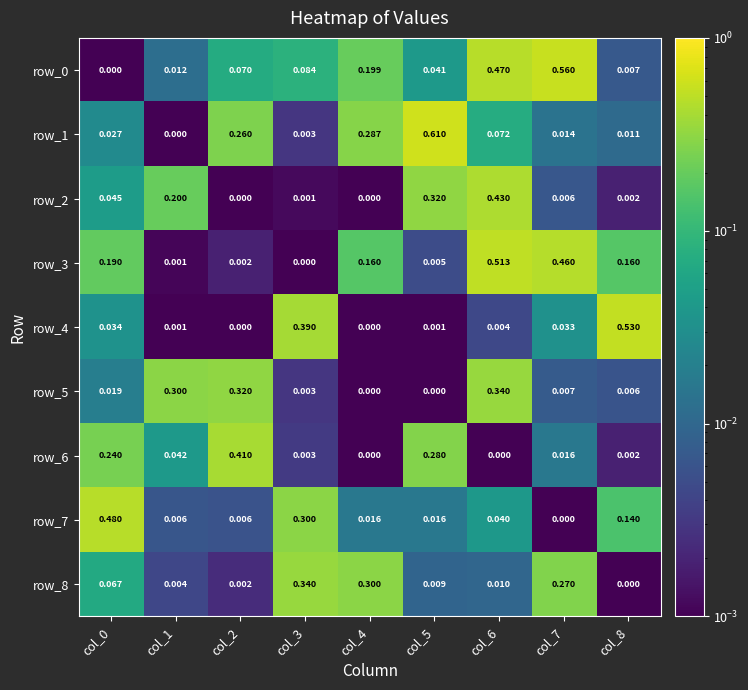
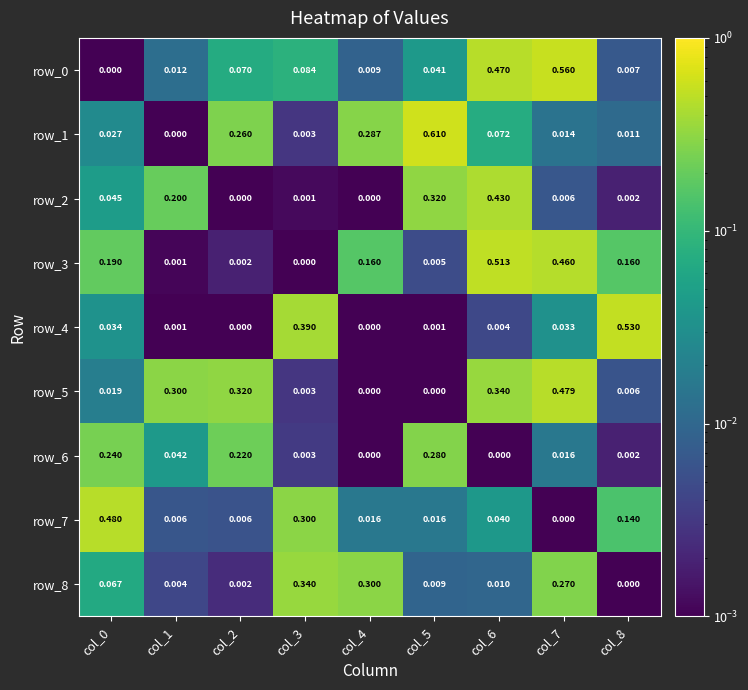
row_0, col_4: 0.199 -> 0.009
row_5, col_7: 0.007 -> 0.479
row_6, col_2: 0.410 -> 0.220
